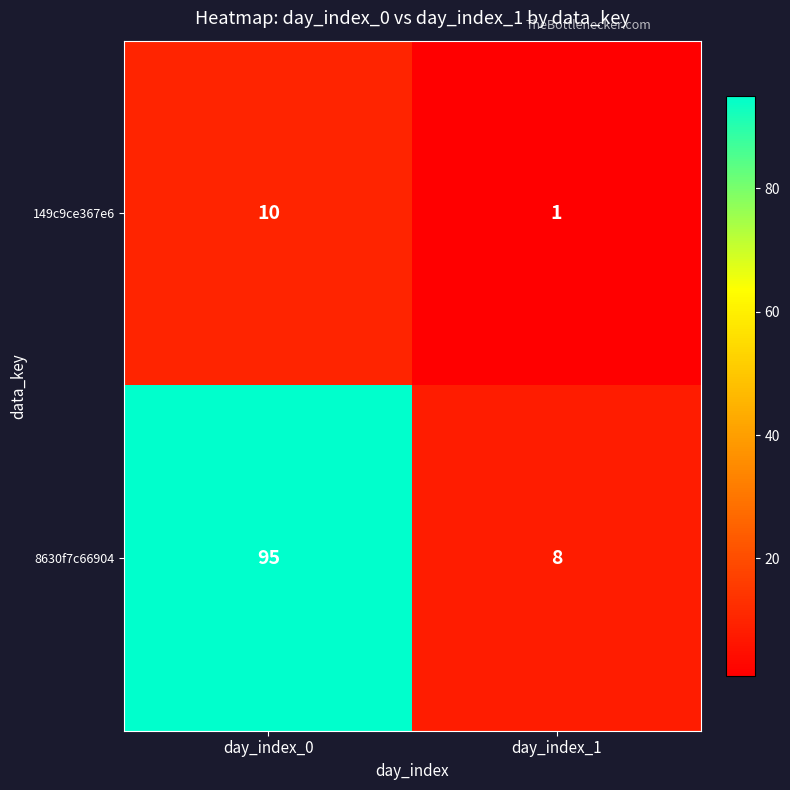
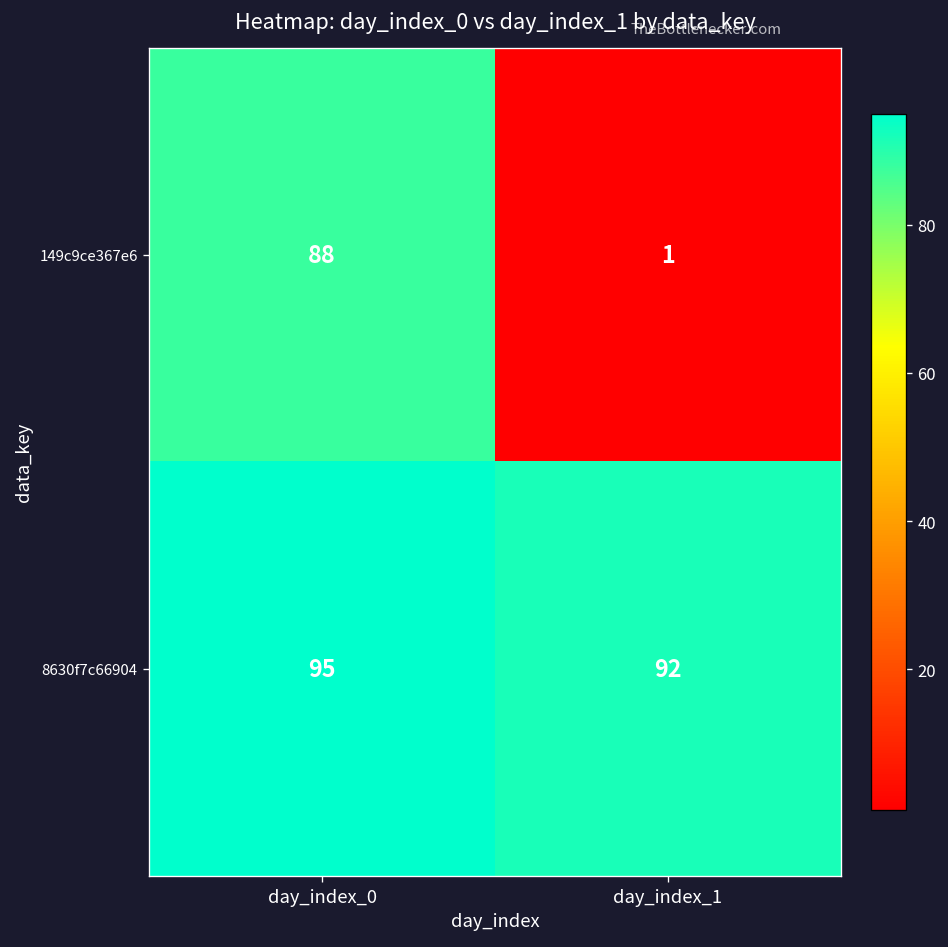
149c9ce367e6, day_index_0: 10 -> 88
8630f7c66904, day_index_1: 8 -> 92
